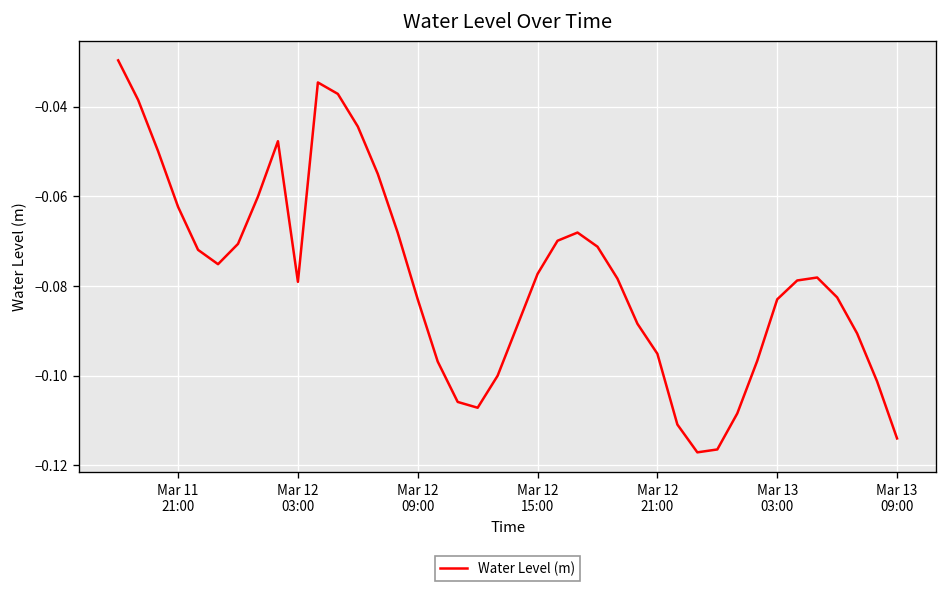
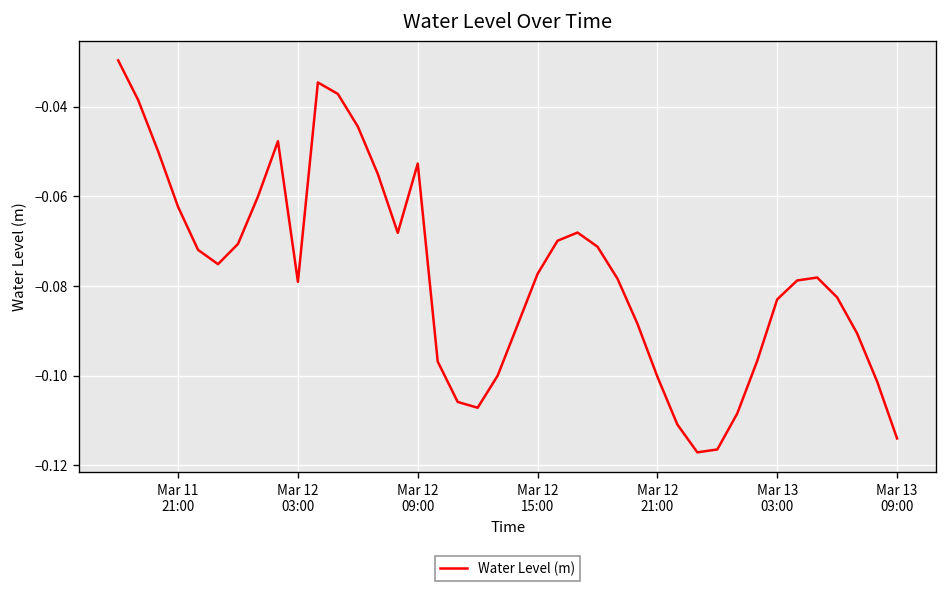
Mar 12 09:00: -0.083 -> -0.053
Mar 12 21:00: -0.095 -> -0.100
